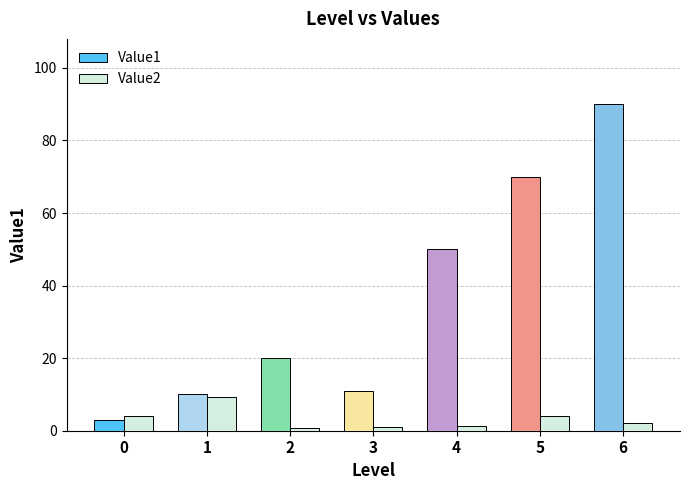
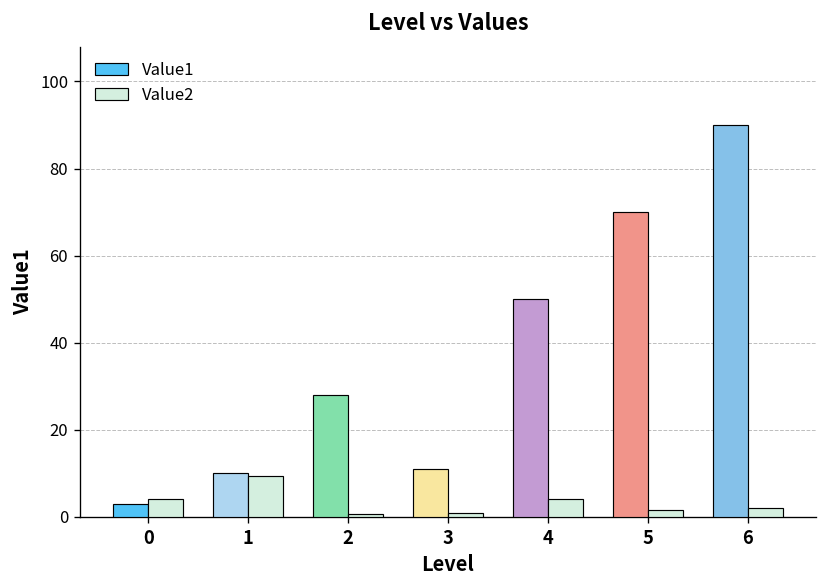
Value1, 2: 20 -> 28
Value2, 4: 1 -> 4
Value2, 5: 4 -> 2
